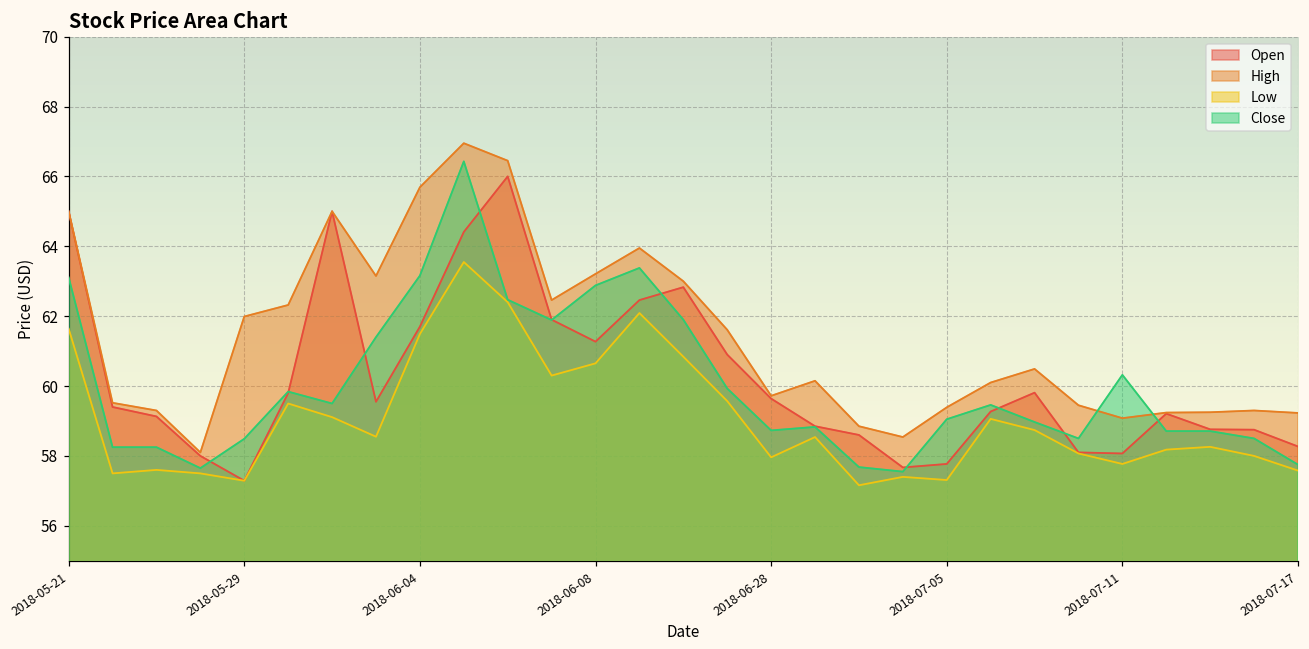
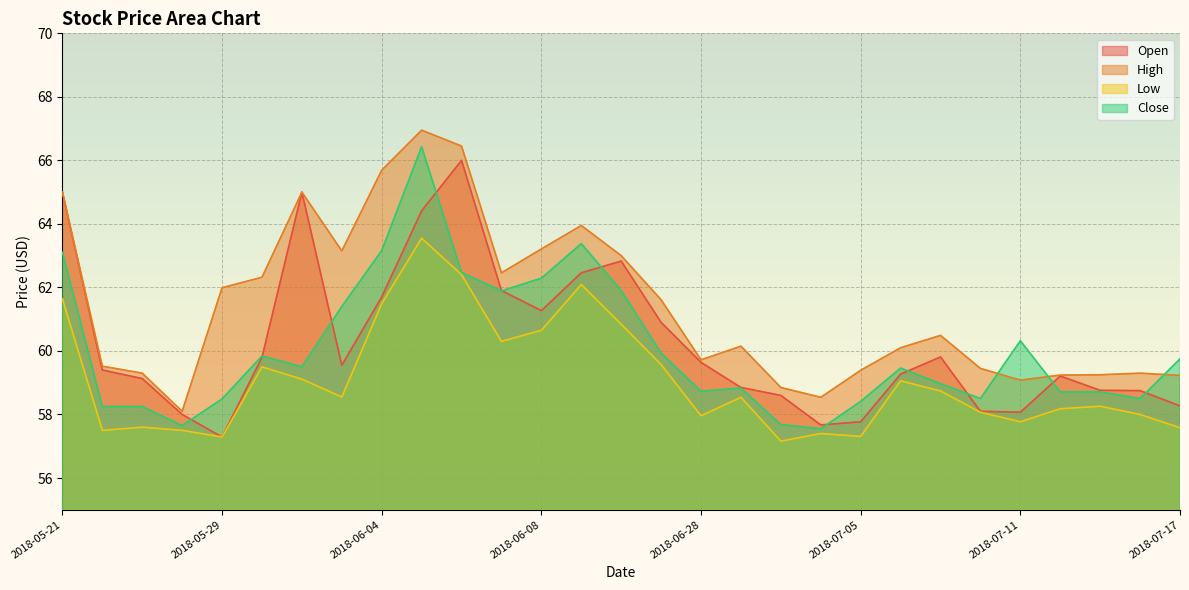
Close, 2018-06-08: 62.9 -> 62.3
Close, 2018-07-05: 59.1 -> 58.4
Close, 2018-07-17: 57.8 -> 59.8
